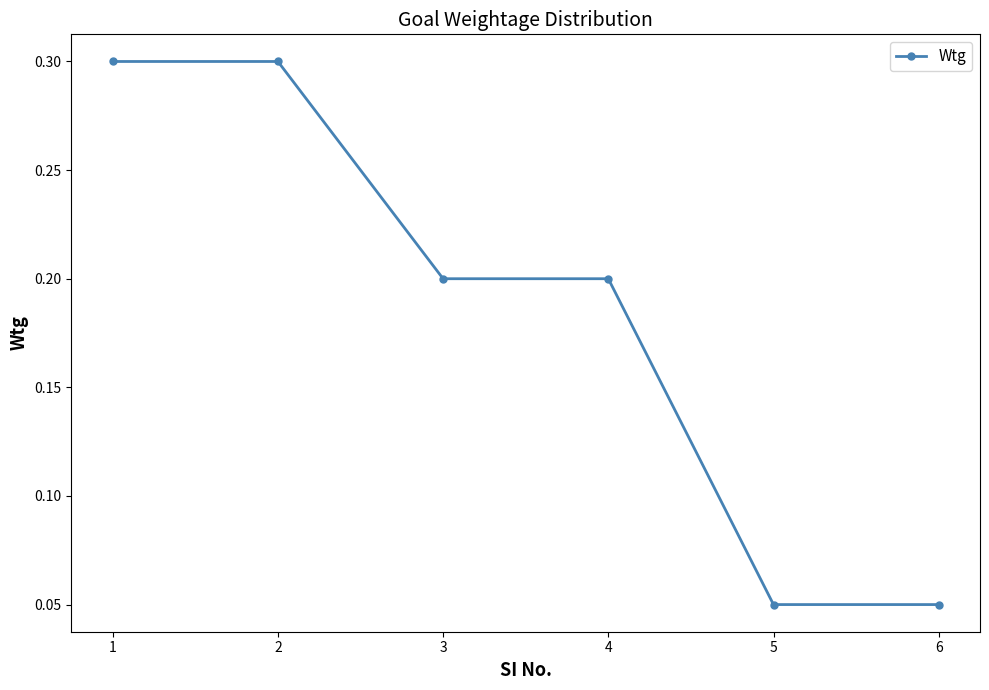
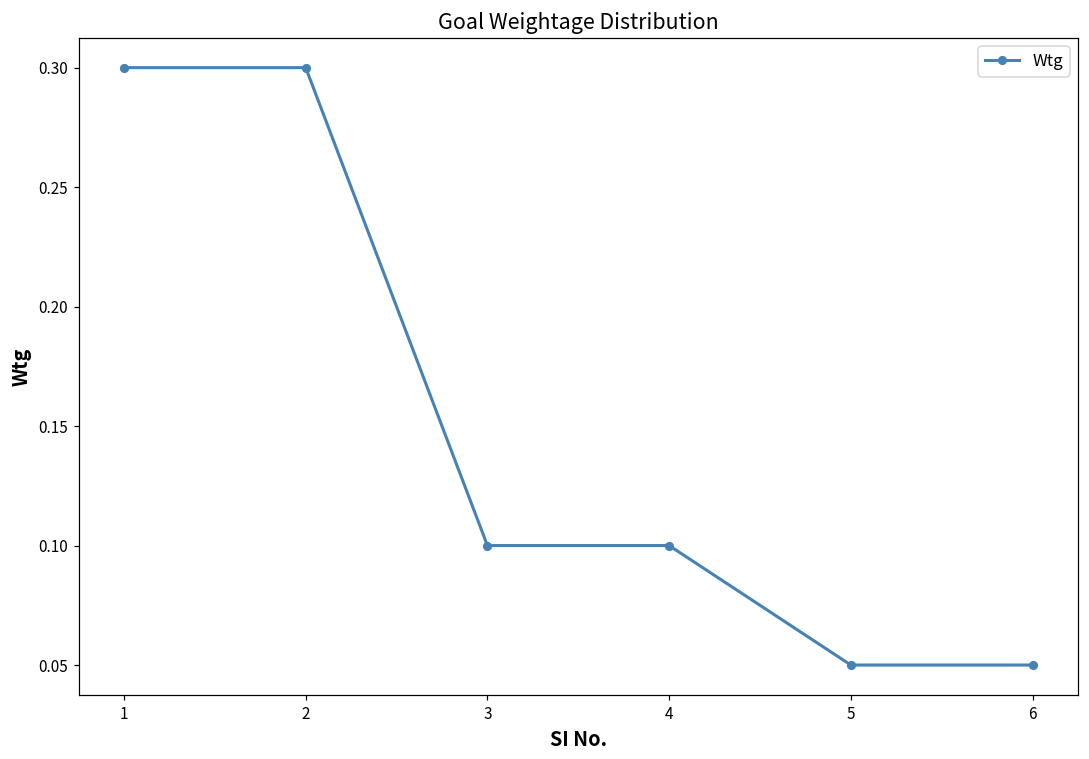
3: 0.2 -> 0.1
4: 0.2 -> 0.1
